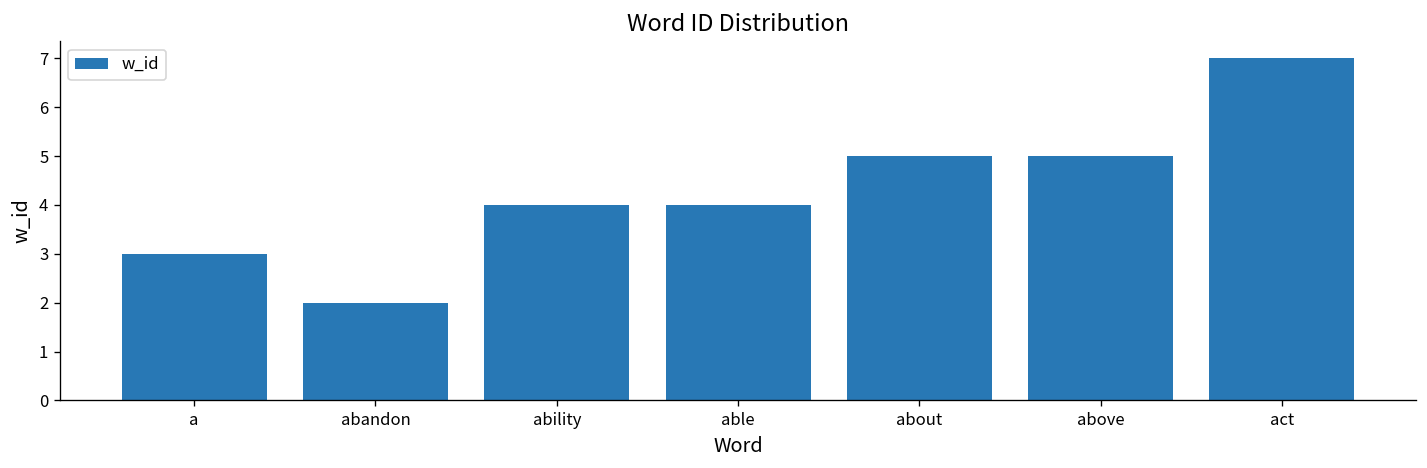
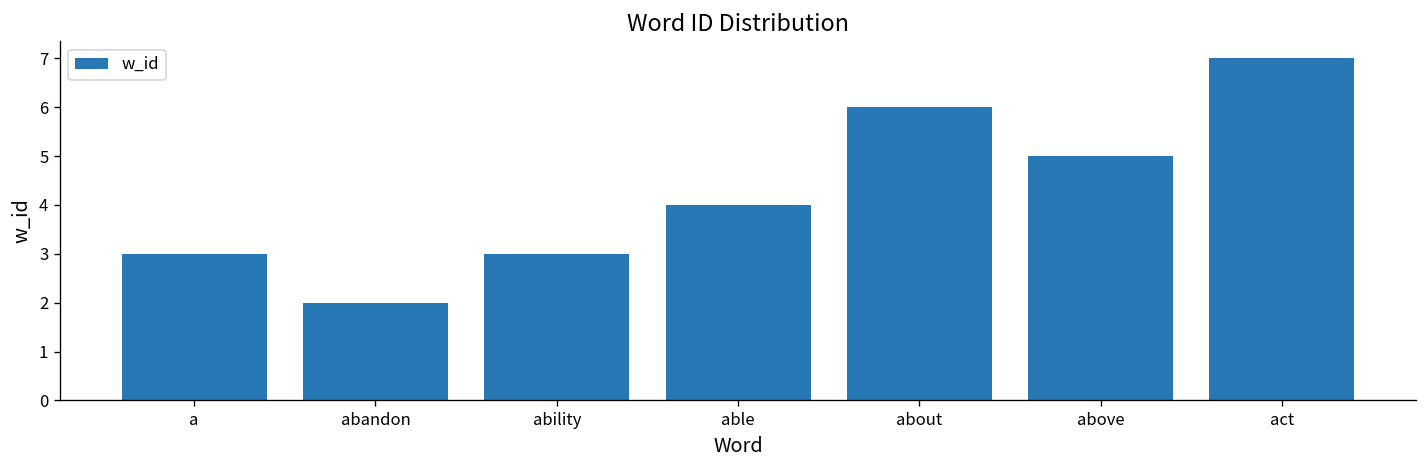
ability: 4 -> 3
about: 5 -> 6
